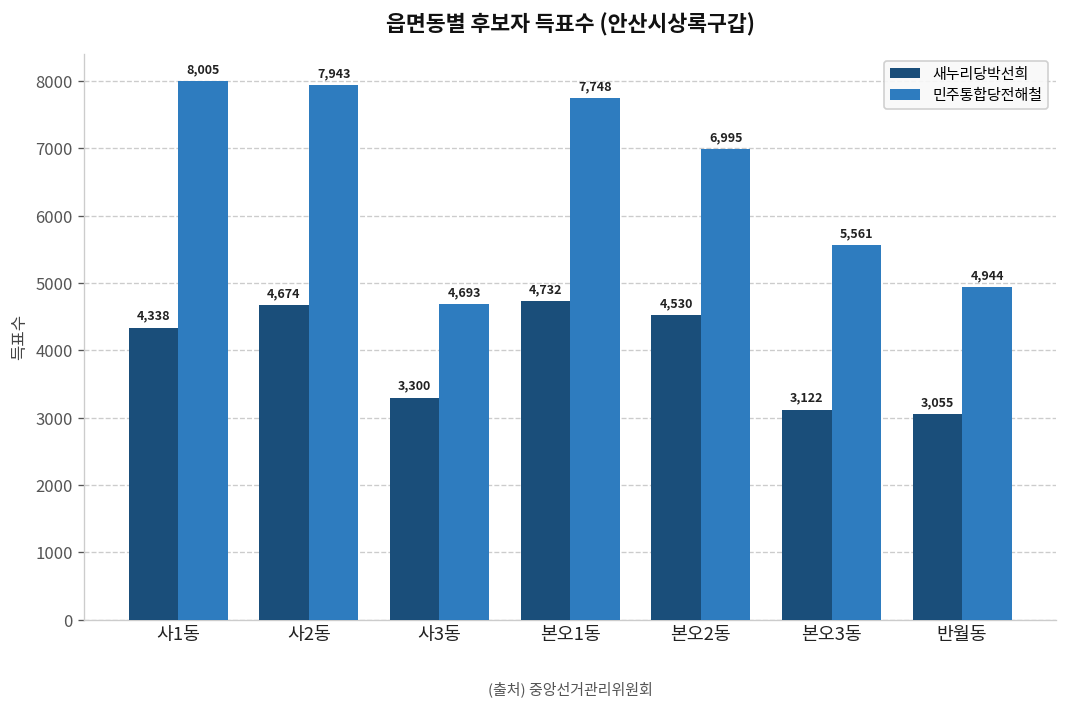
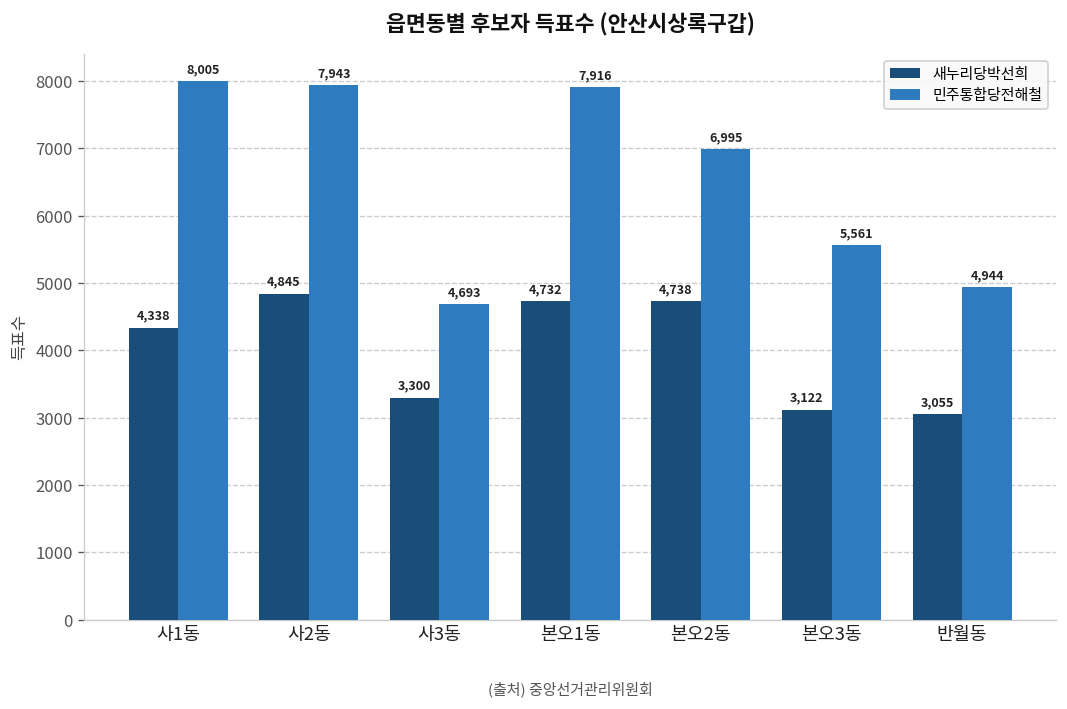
새누리당박선희, 사2동: 4,674 -> 4,845
민주통합당전해철, 본오1동: 7,748 -> 7,916
새누리당박선희, 본오2동: 4,530 -> 4,738
